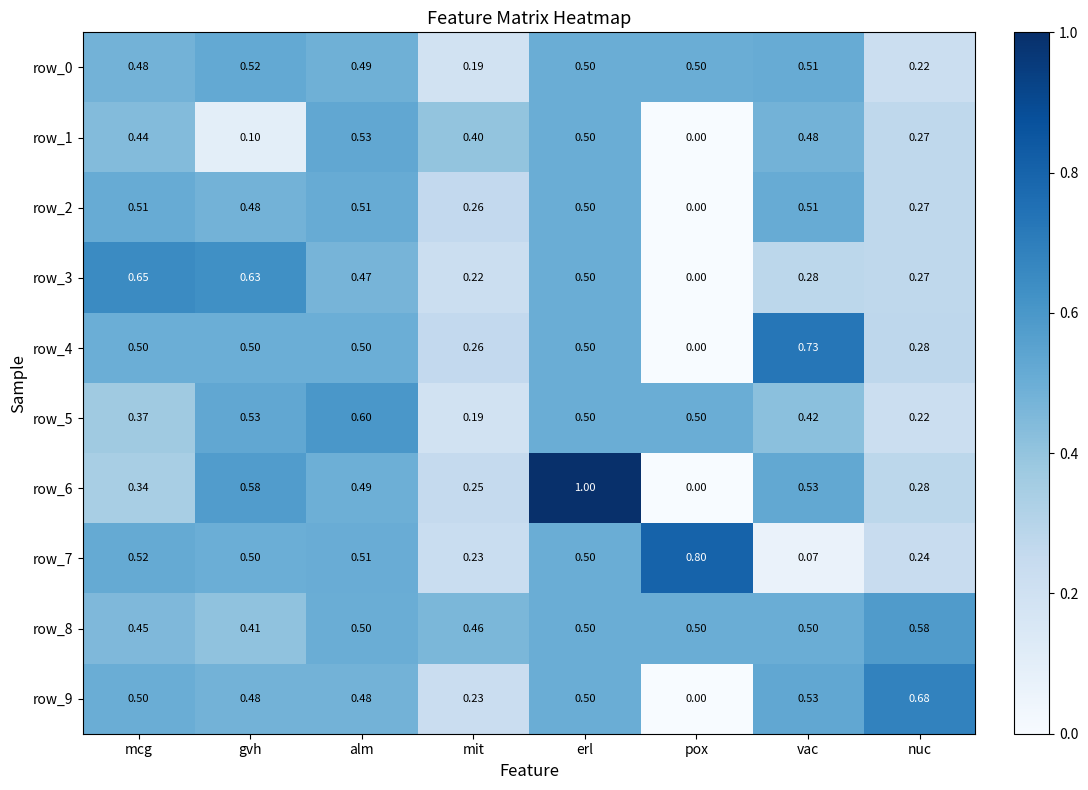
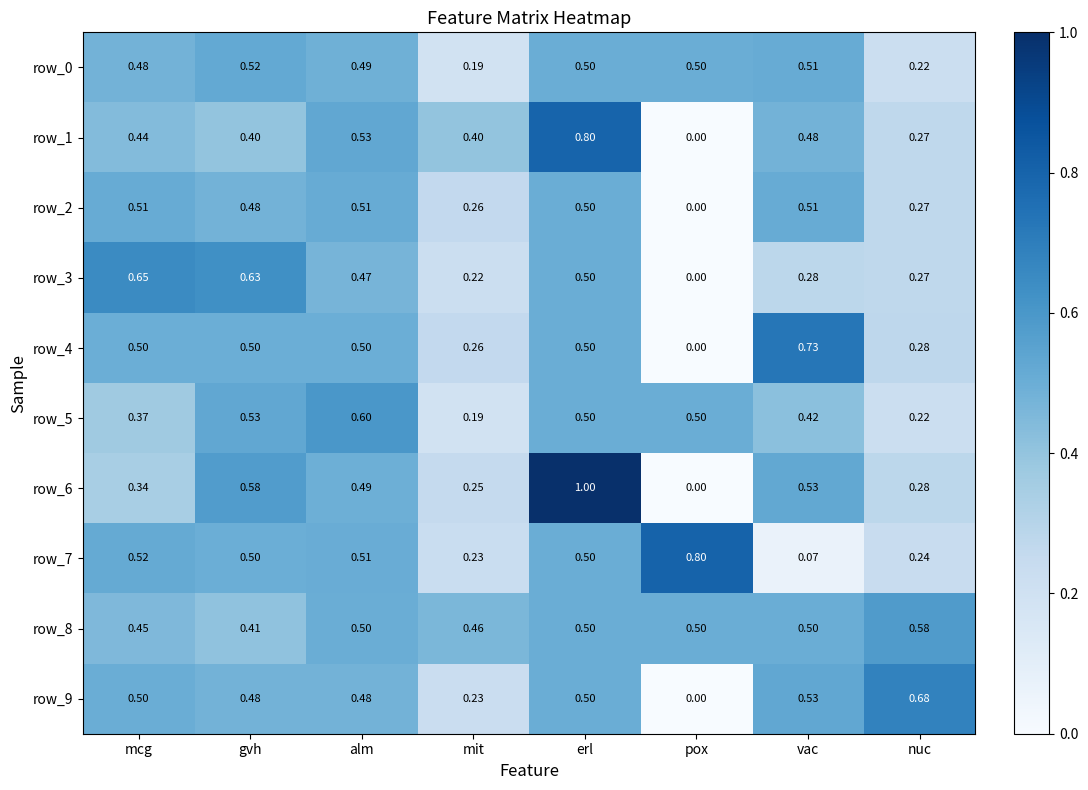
row_1, gvh: 0.10 -> 0.40
row_1, erl: 0.50 -> 0.80
